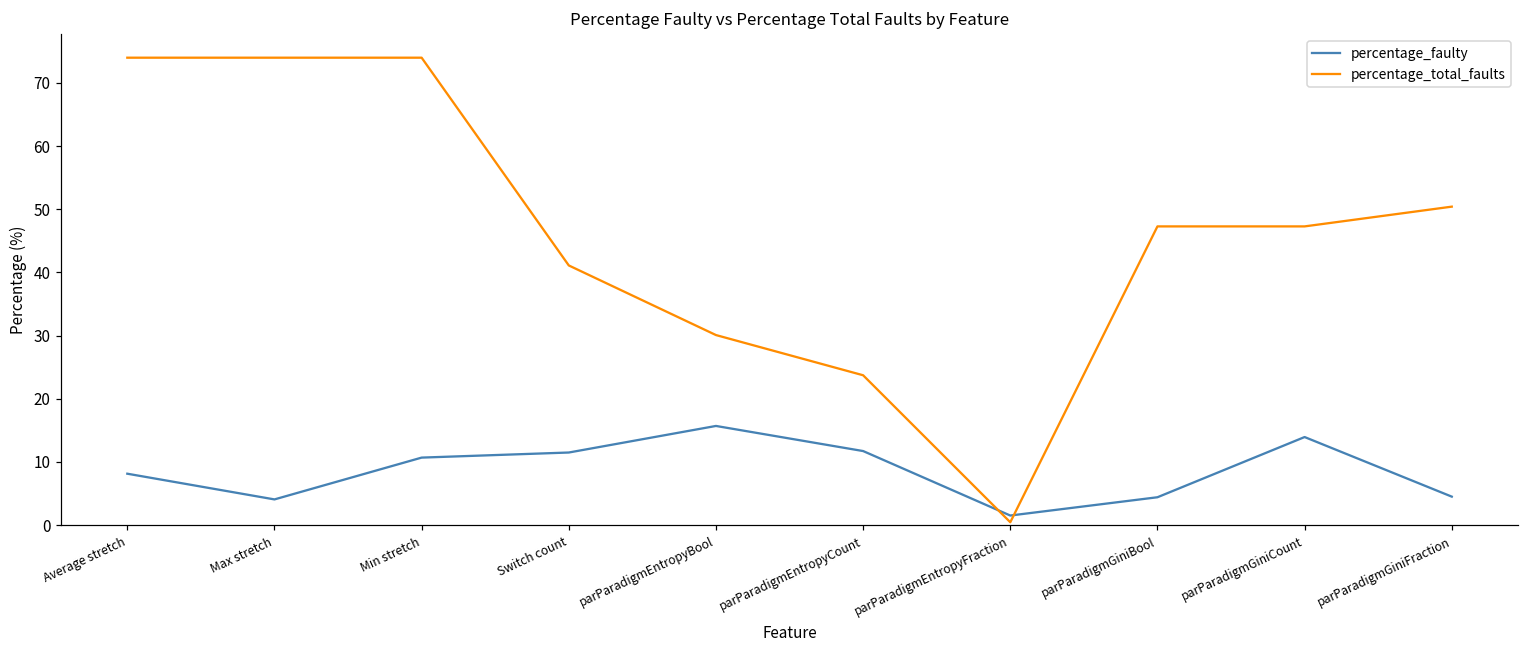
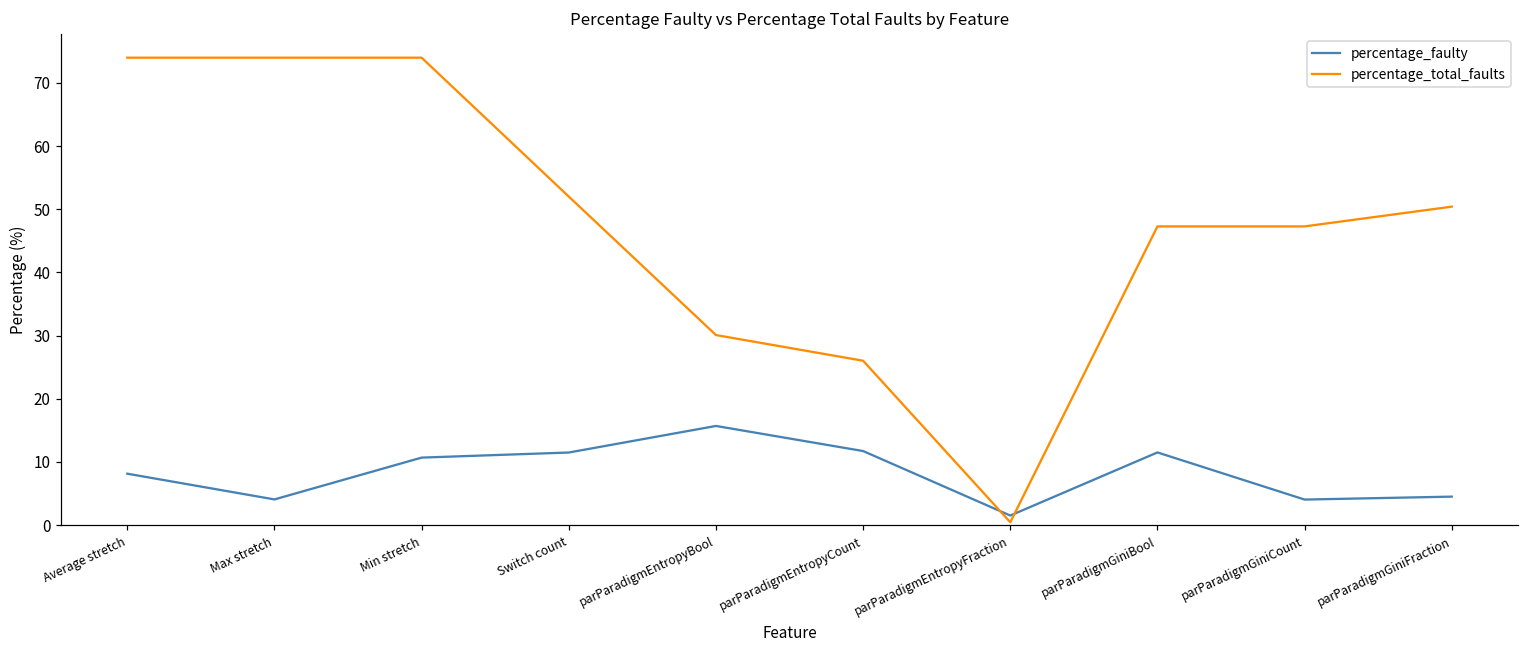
percentage_total_faults, Switch count: 41 -> 52
percentage_total_faults, parParadigmEntropyCount: 24 -> 26
percentage_faulty, parParadigmGiniBool: 4 -> 12
percentage_faulty, parParadigmGiniCount: 14 -> 4
